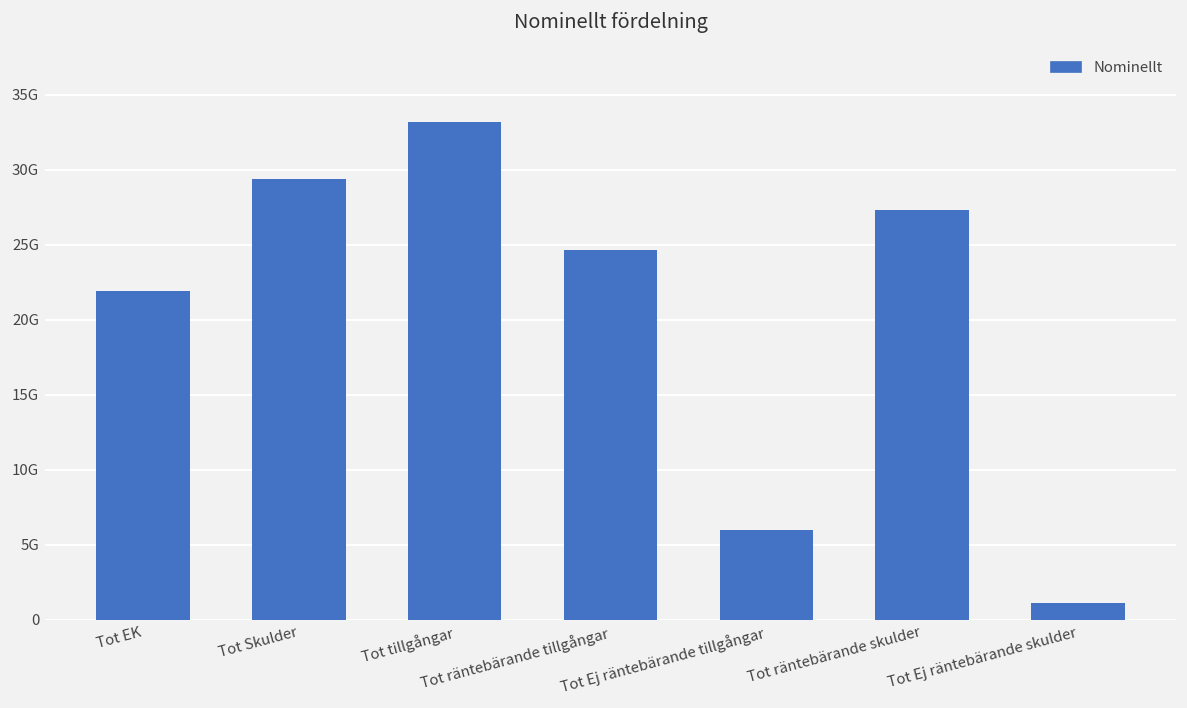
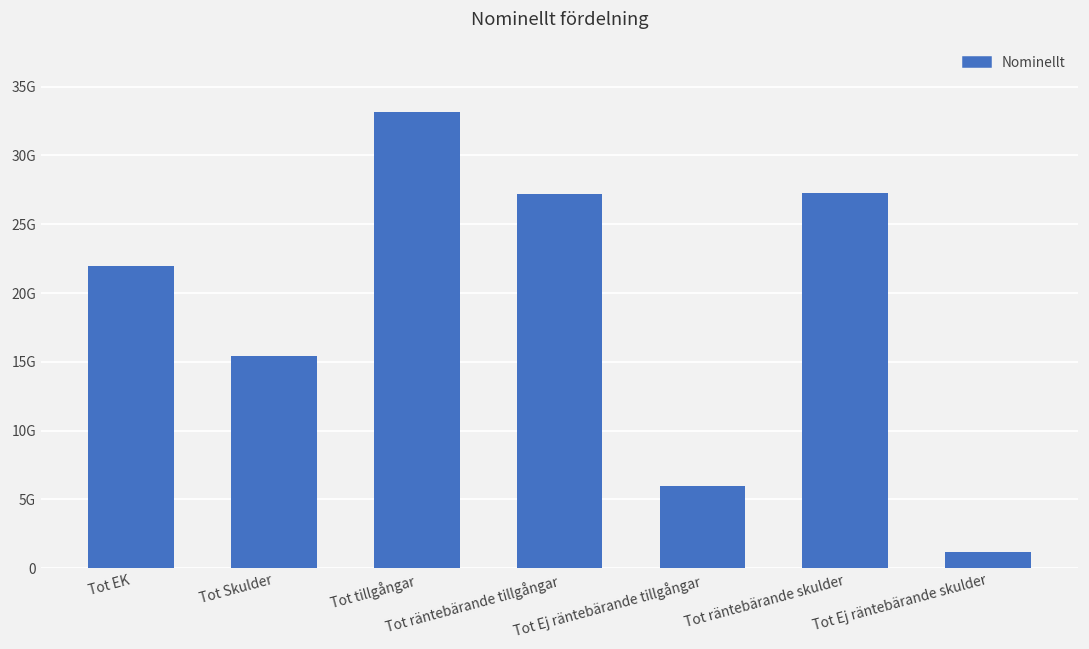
Tot Skulder: 29400000000 -> 15400000000
Tot räntebärande tillgångar: 24600000000 -> 27200000000
